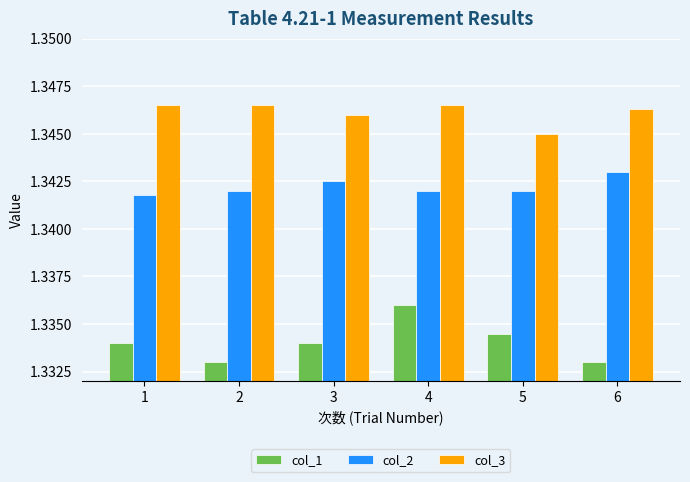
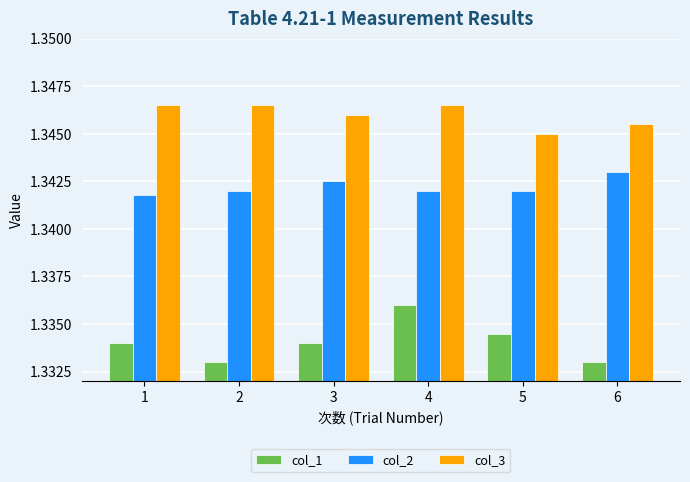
col_3, 6: 1.3463 -> 1.3455
